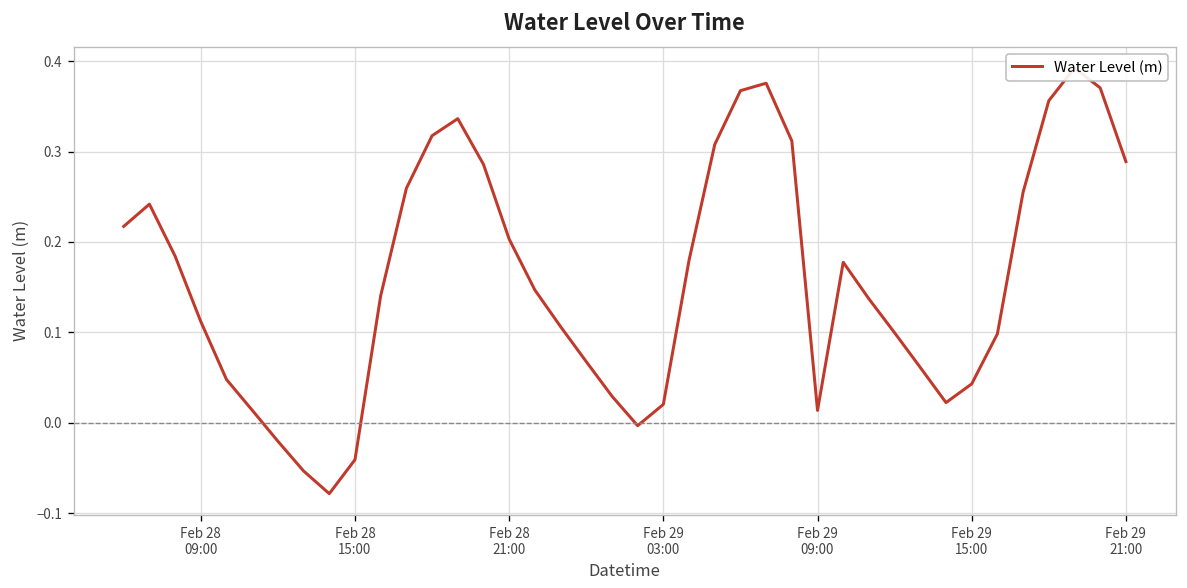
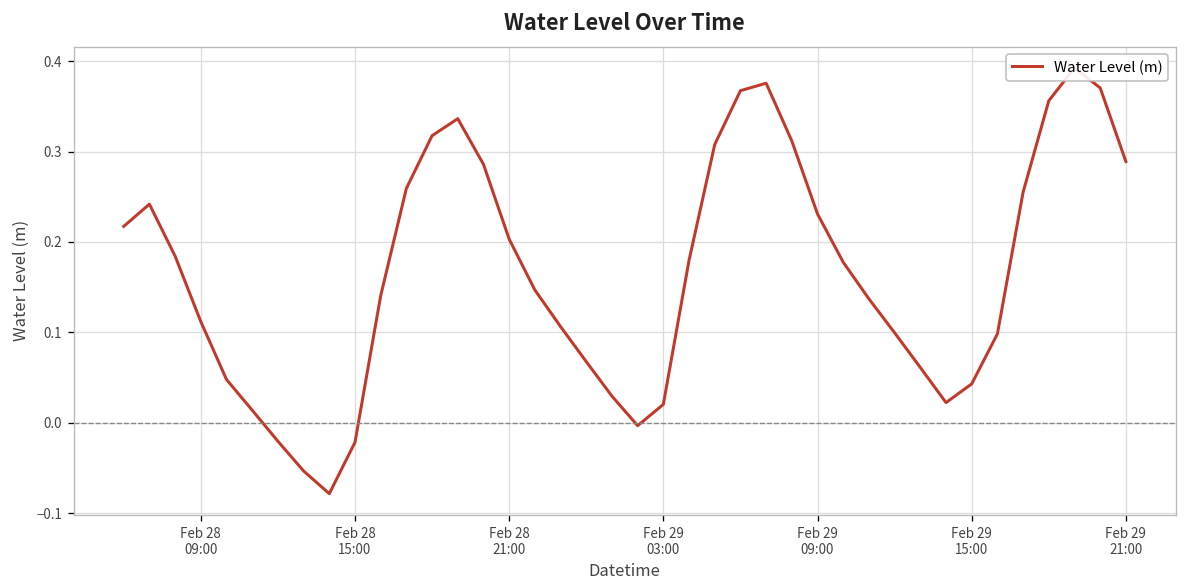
Feb 28 15:00: -0.04 -> -0.02
Feb 29 09:00: 0.01 -> 0.23
